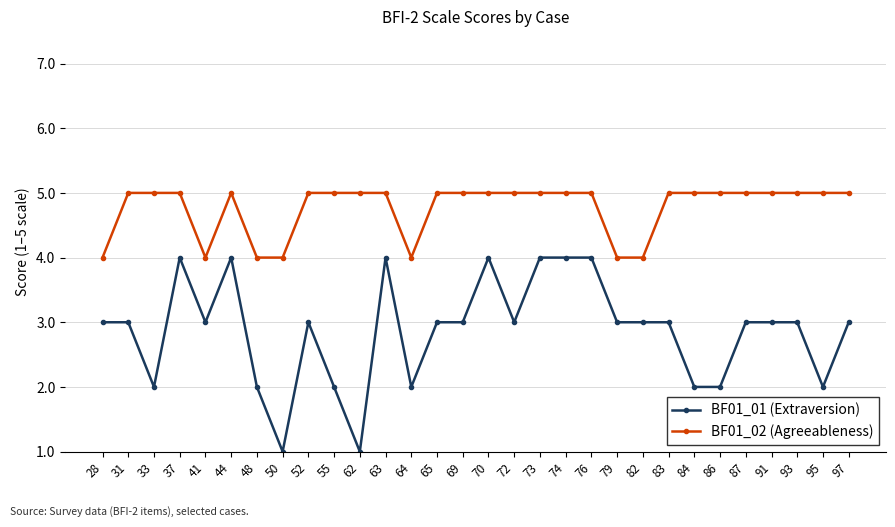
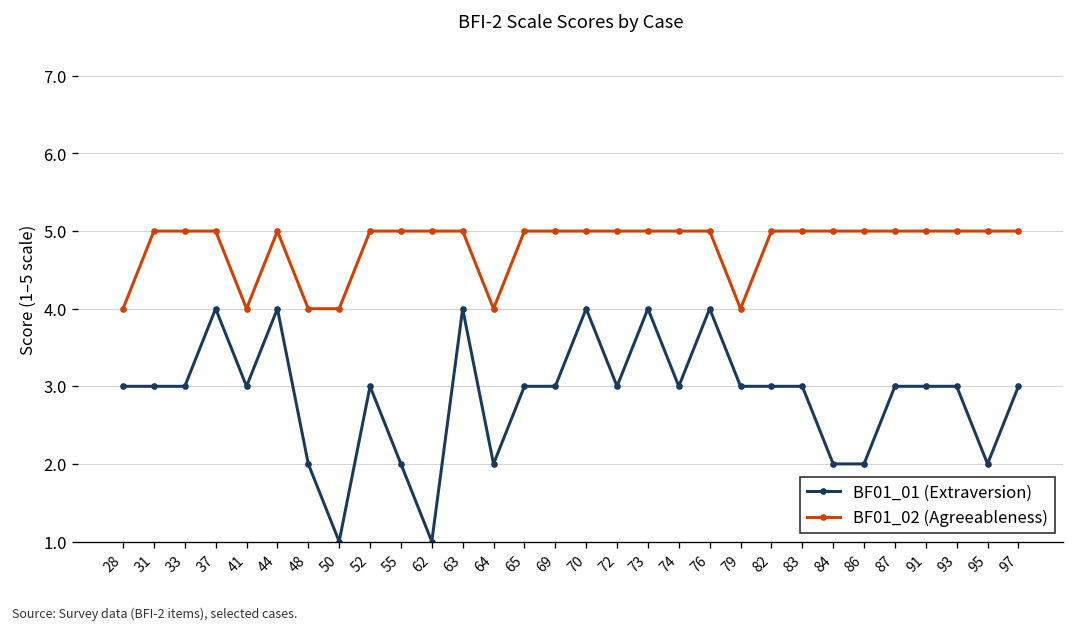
BF01_01 (Extraversion), 33: 2 -> 3
BF01_01 (Extraversion), 74: 4 -> 3
BF01_02 (Agreeableness), 82: 4 -> 5
